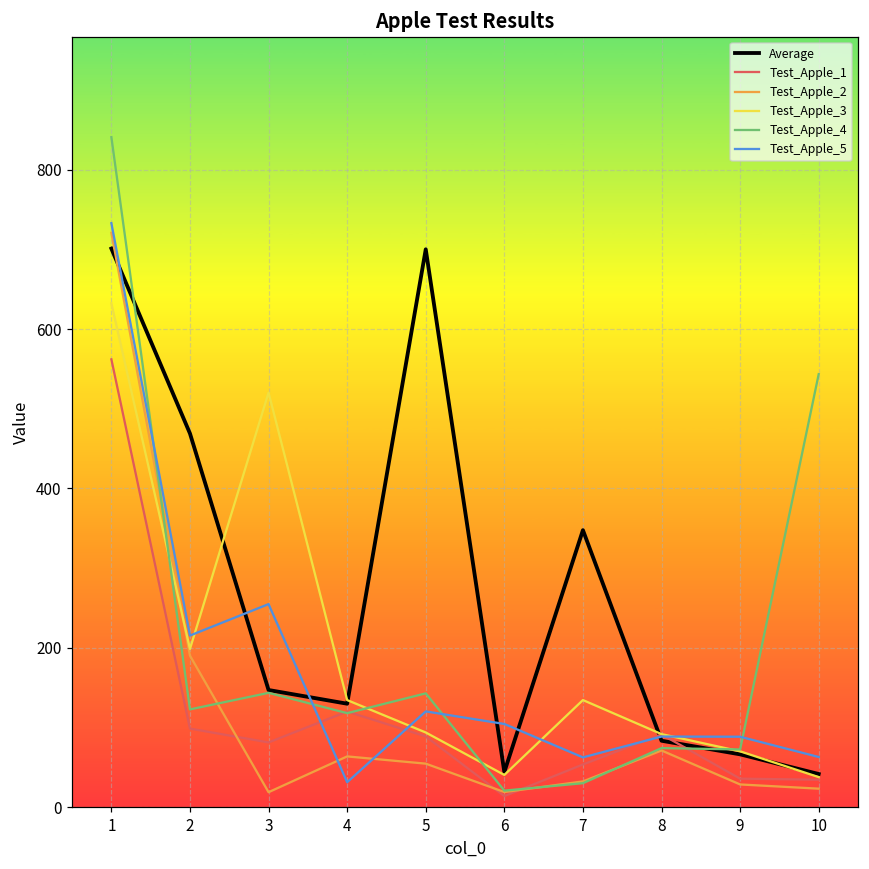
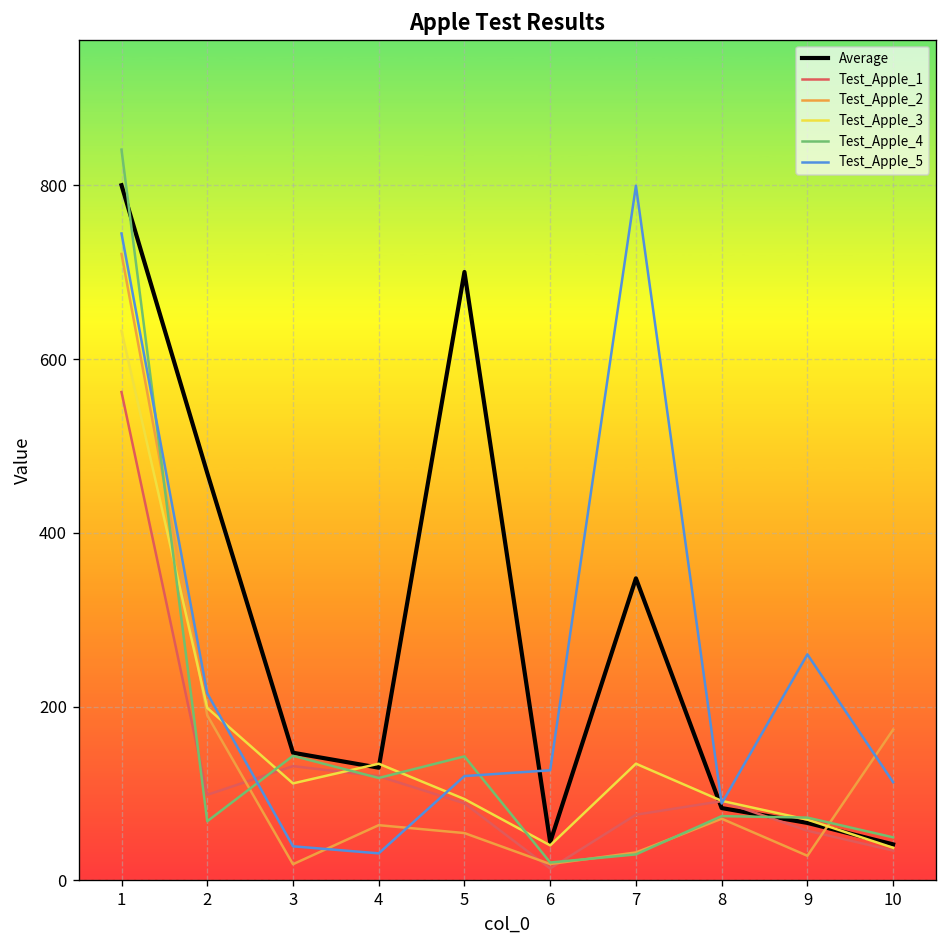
Average, 1: 700 -> 800
Test_Apple_5, 1: 730 -> 740
Test_Apple_4, 2: 120 -> 70
Test_Apple_1, 3: 80 -> 130
Test_Apple_3, 3: 520 -> 110
Test_Apple_5, 3: 250 -> 40
Test_Apple_5, 6: 100 -> 130
Test_Apple_1, 7: 50 -> 80
Test_Apple_5, 7: 60 -> 800
Test_Apple_1, 9: 40 -> 60
Test_Apple_5, 9: 90 -> 260
Test_Apple_2, 10: 20 -> 170
Test_Apple_4, 10: 540 -> 50
Test_Apple_5, 10: 60 -> 110
